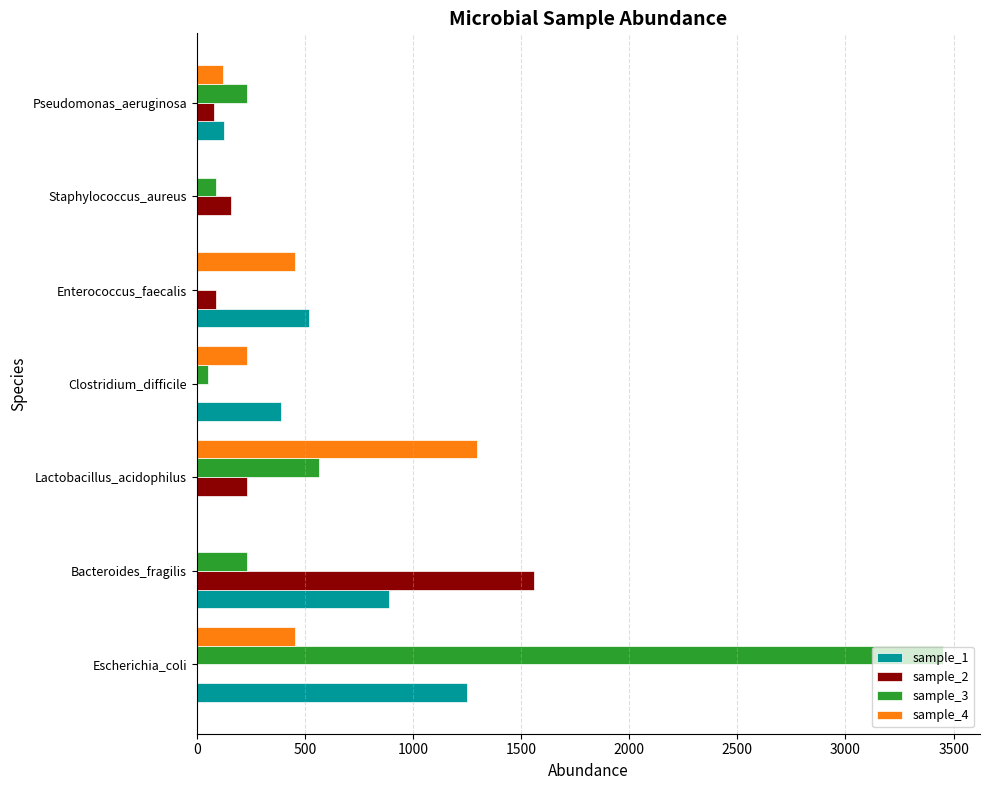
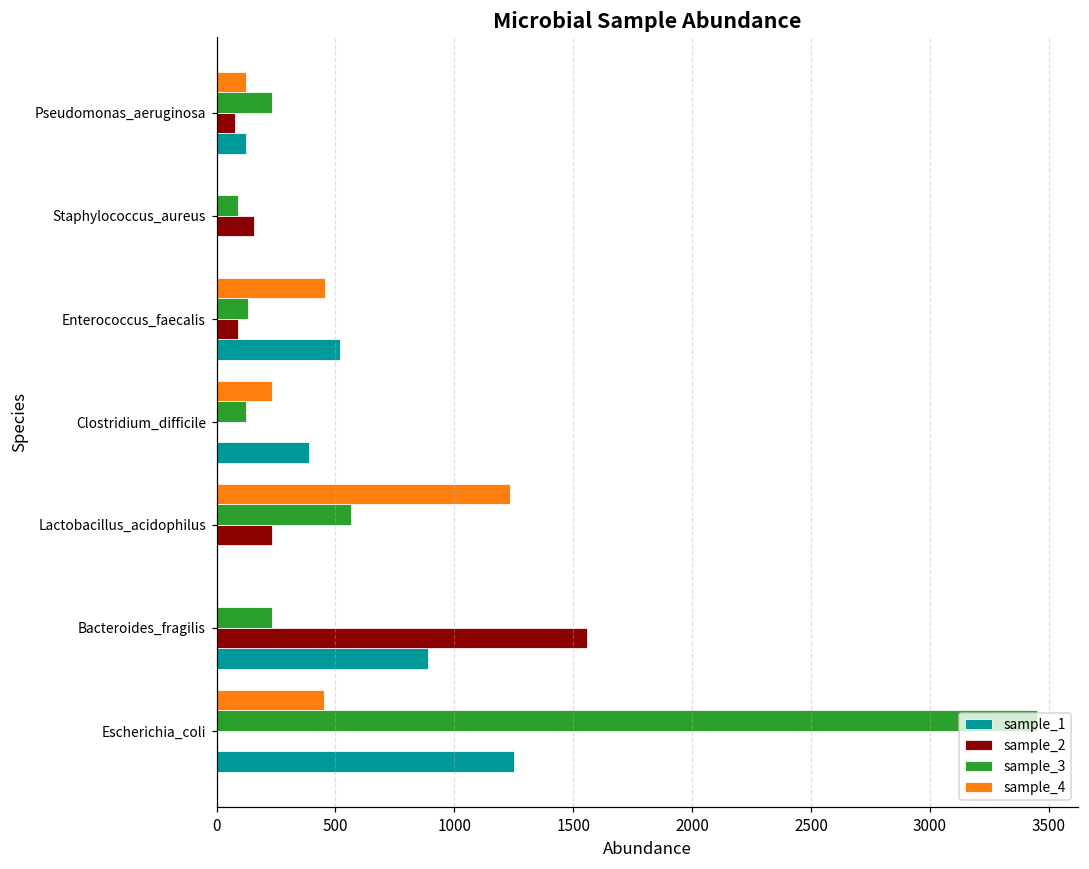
sample_3, Enterococcus_faecalis: 0 -> 130
sample_3, Clostridium_difficile: 50 -> 120
sample_4, Lactobacillus_acidophilus: 1290 -> 1230
